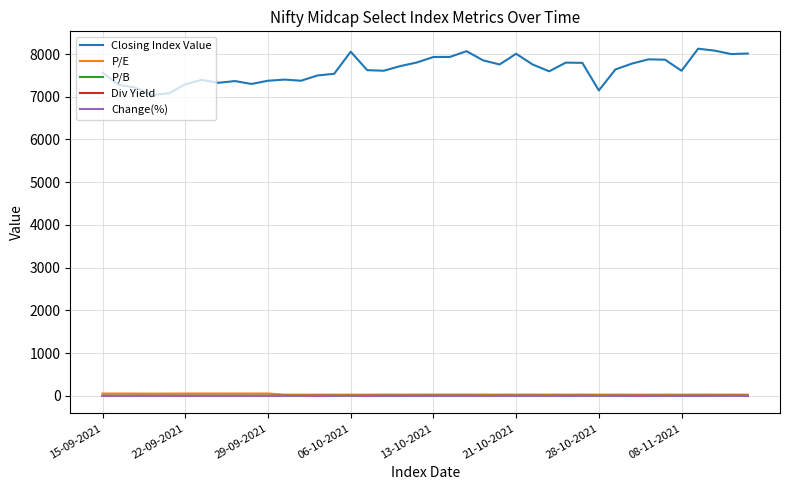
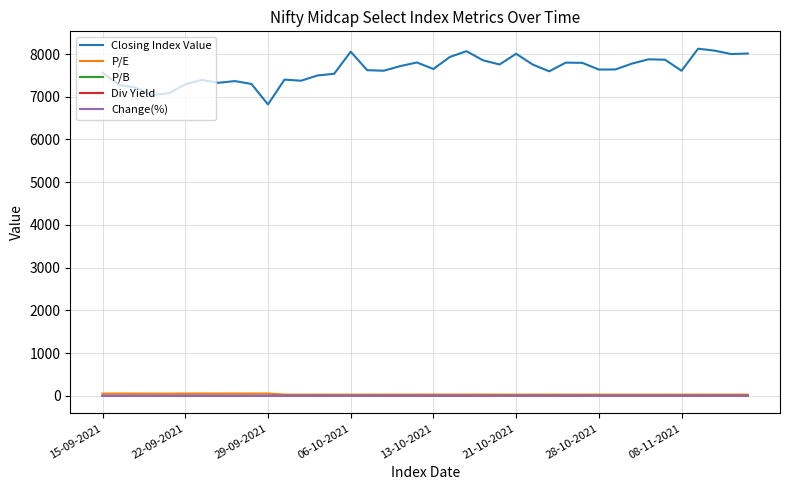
Closing Index Value, 29-09-2021: 7400 -> 6800
Closing Index Value, 13-10-2021: 7900 -> 7700
Closing Index Value, 28-10-2021: 7100 -> 7600
